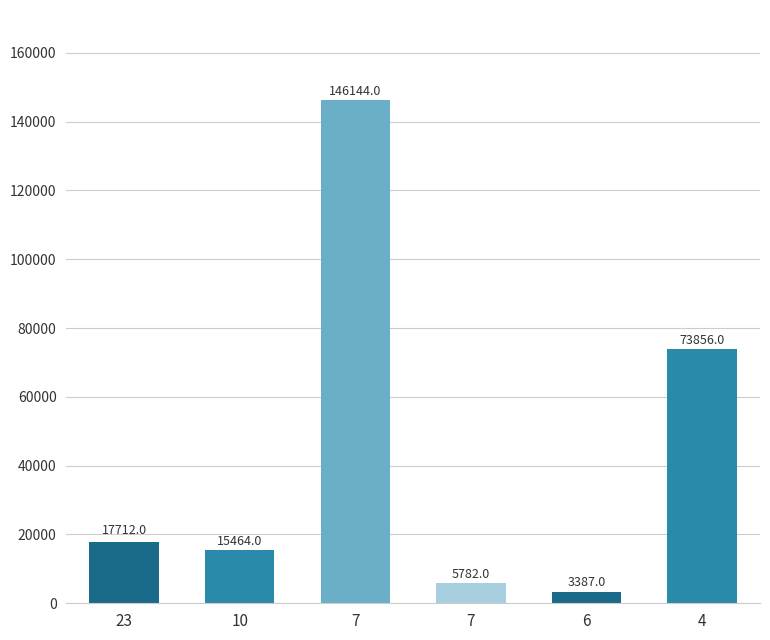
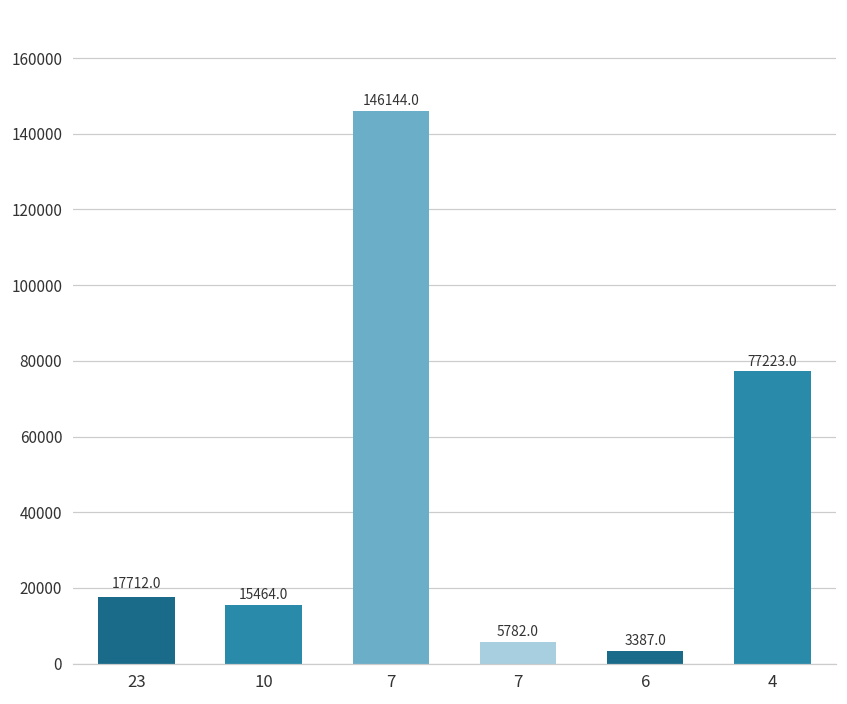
4: 73856.0 -> 77223.0
